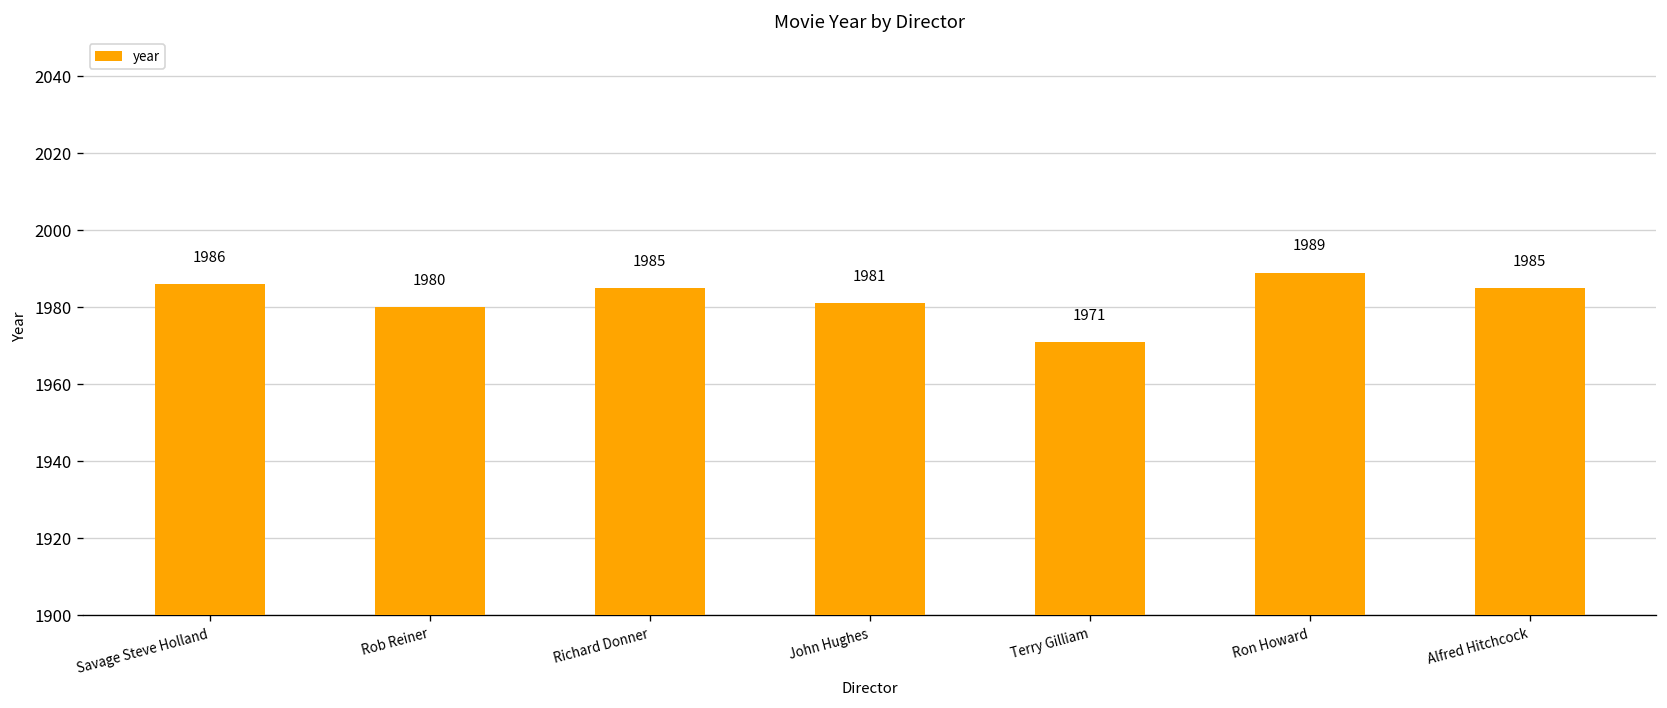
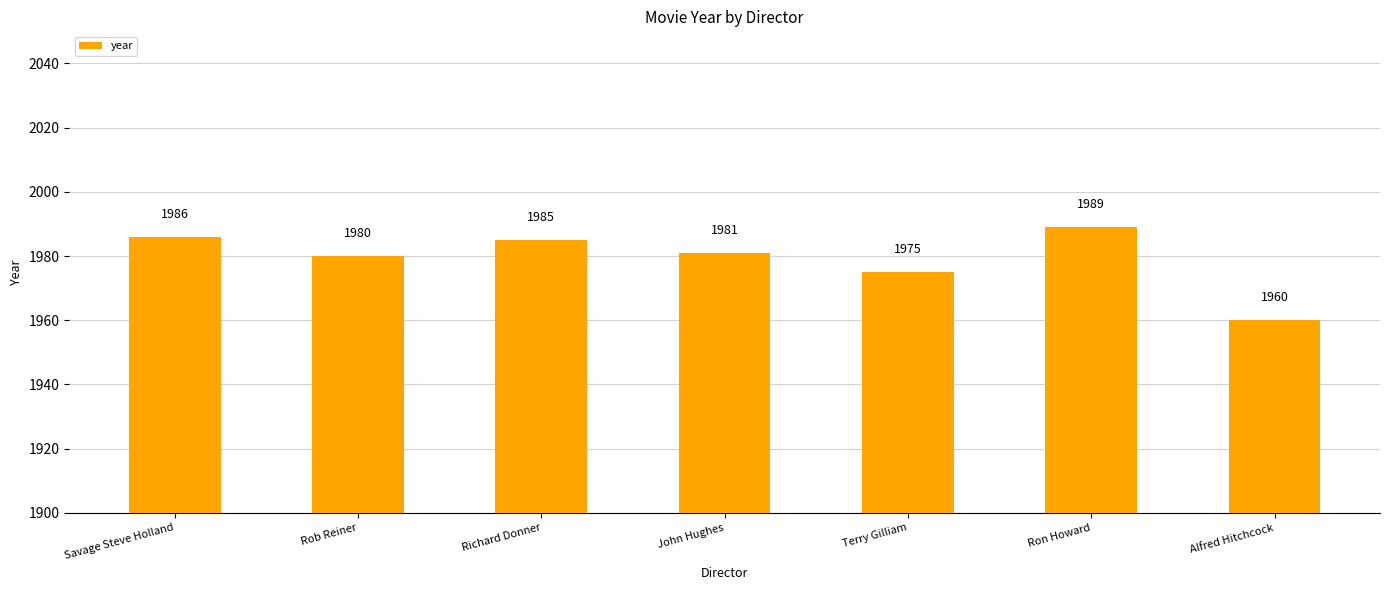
Terry Gilliam: 1971 -> 1975
Alfred Hitchcock: 1985 -> 1960
